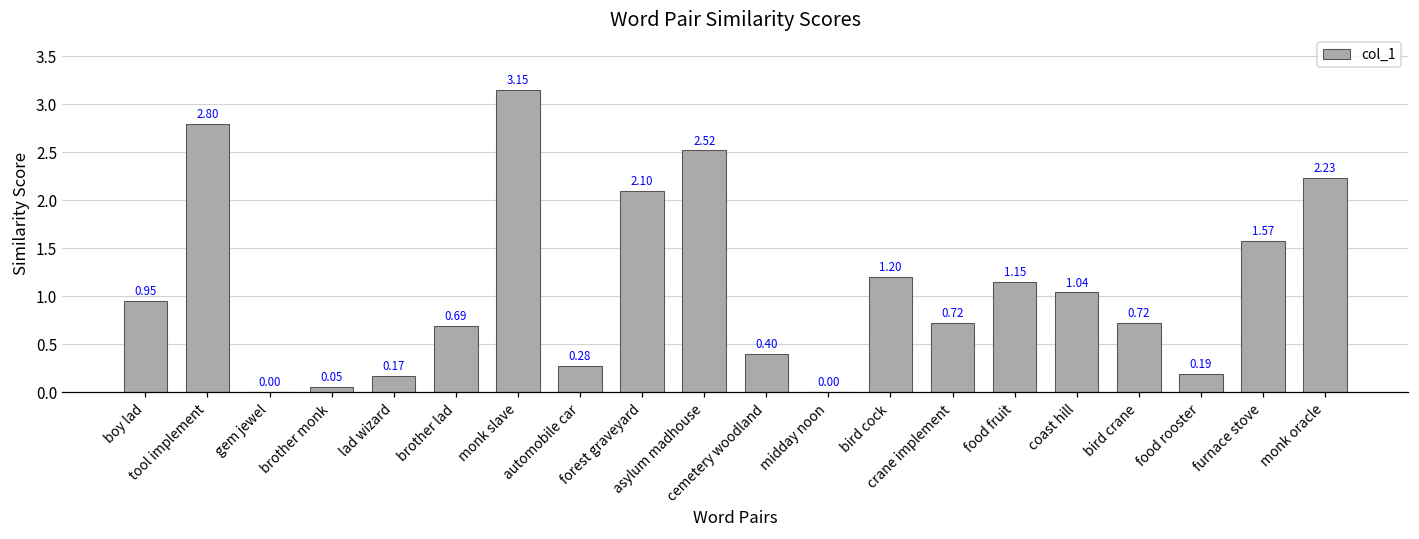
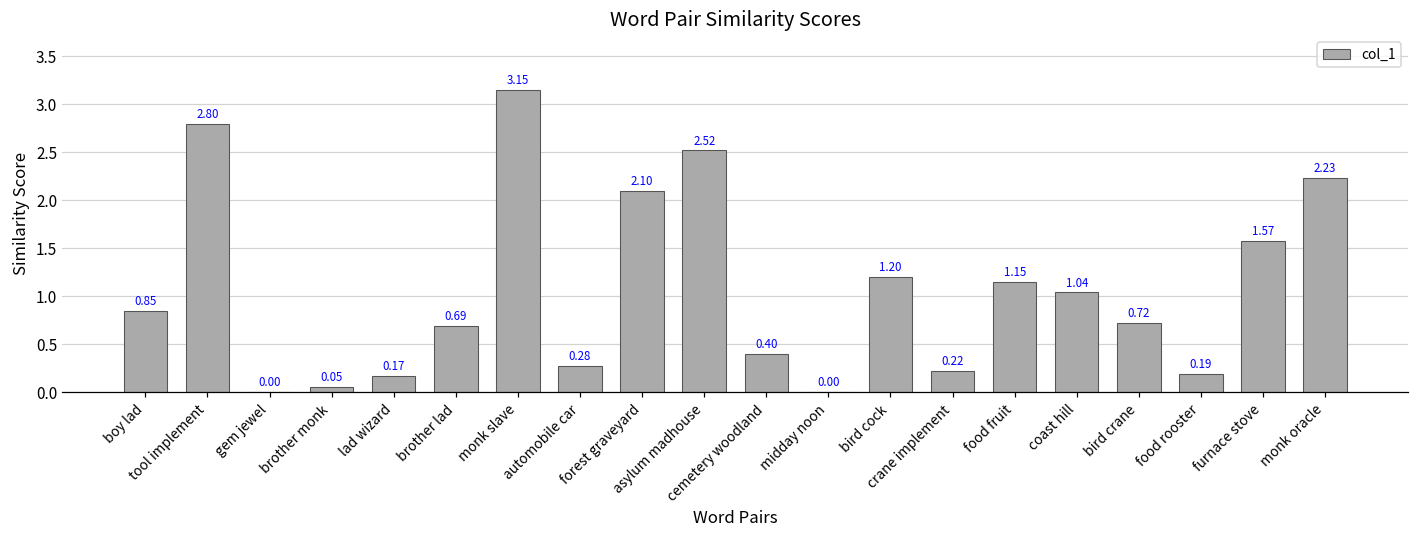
boy lad: 0.95 -> 0.85
crane implement: 0.72 -> 0.22
